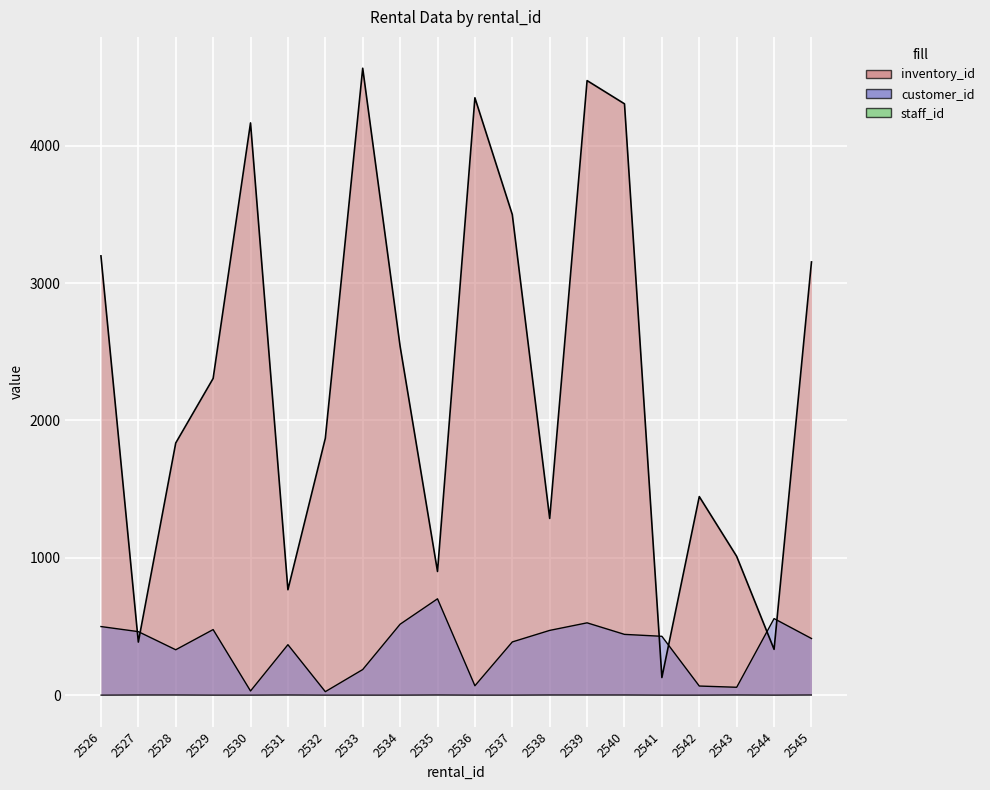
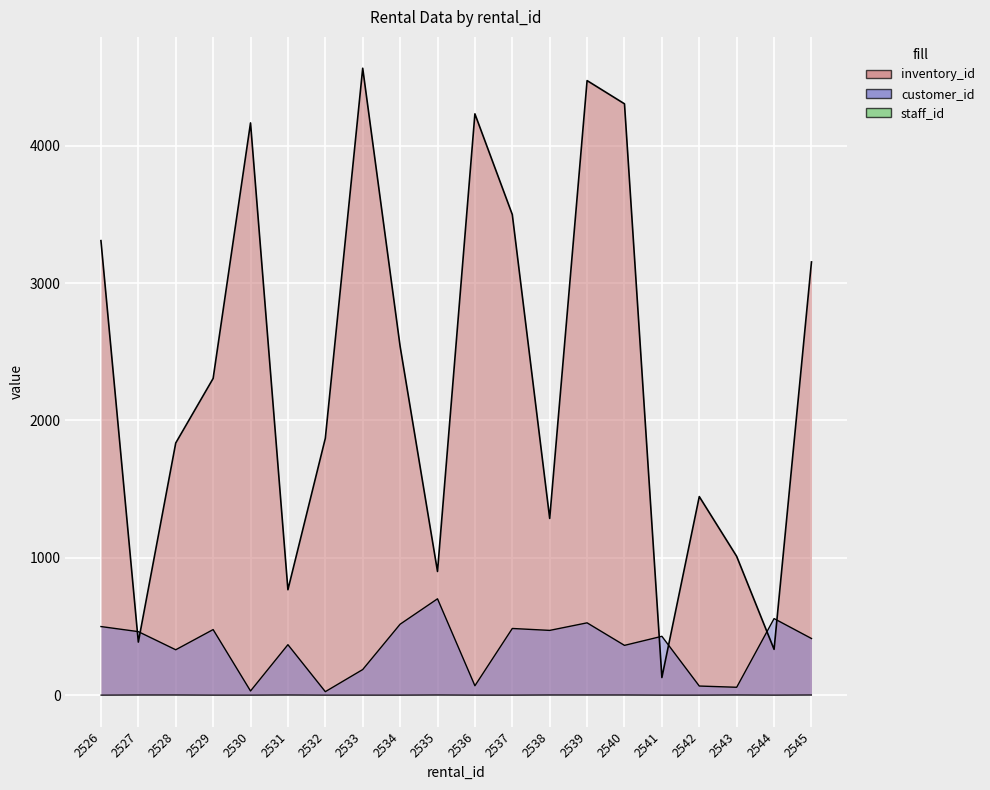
inventory_id, 2526: 3200 -> 3310
inventory_id, 2536: 4350 -> 4230
customer_id, 2537: 390 -> 490
customer_id, 2540: 440 -> 360
